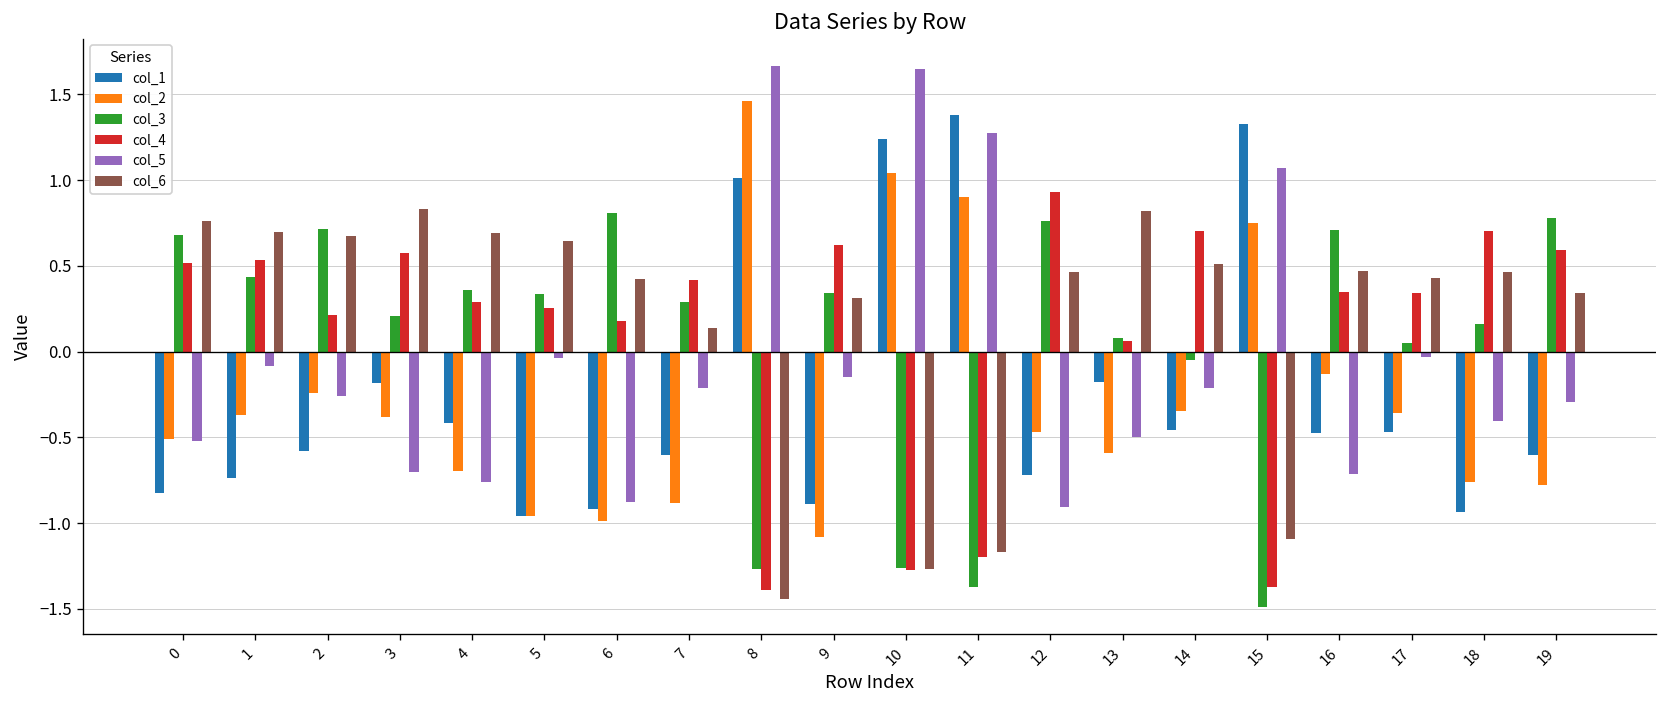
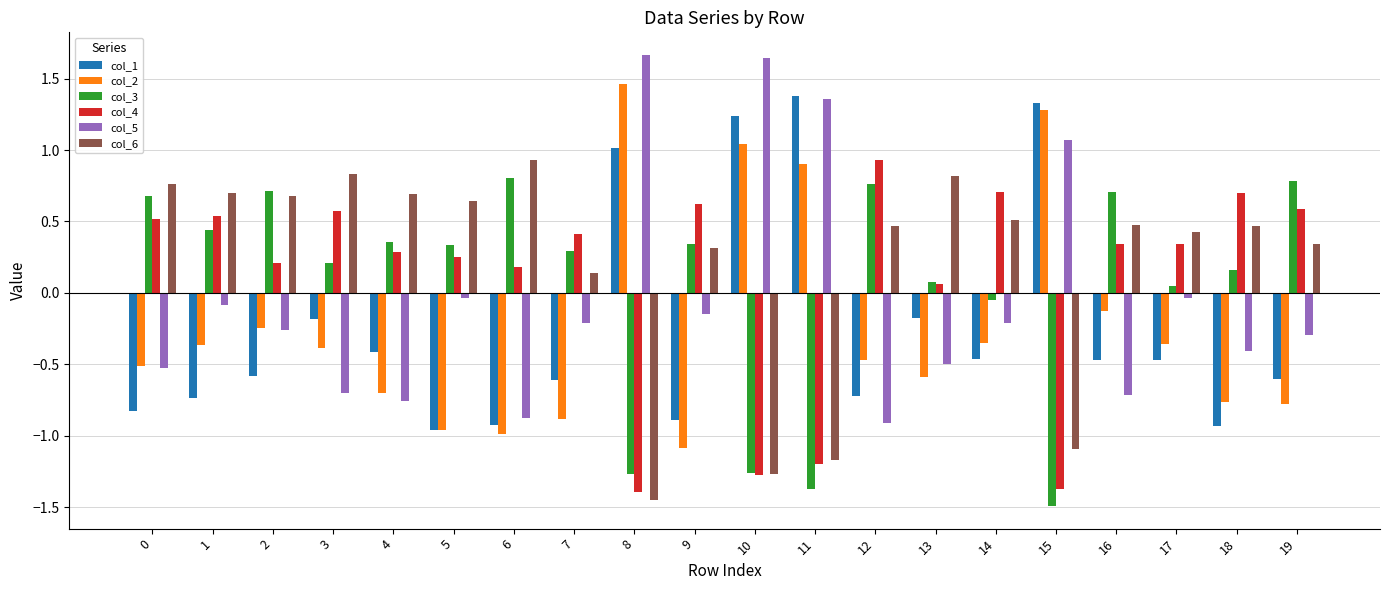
col_6, 6: 0.42 -> 0.93
col_5, 11: 1.27 -> 1.36
col_2, 15: 0.75 -> 1.28
